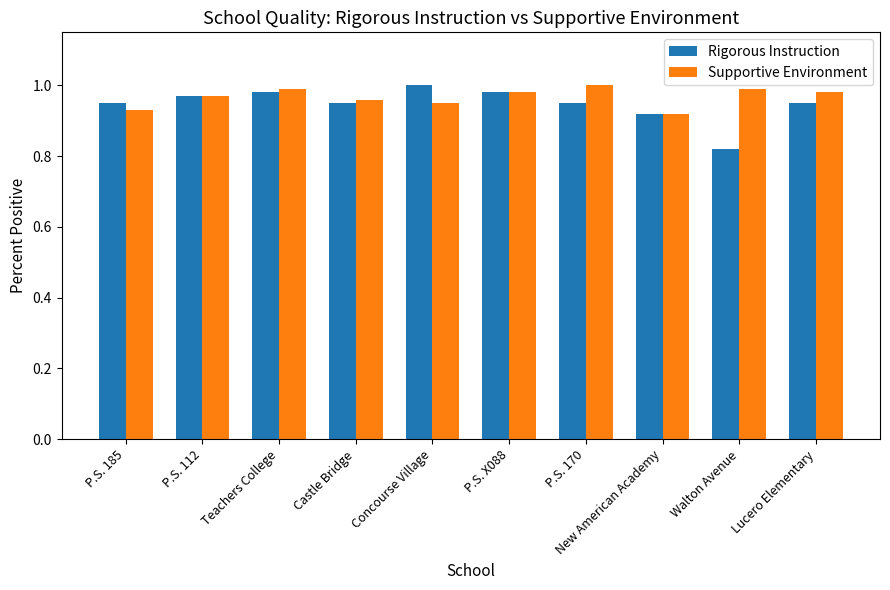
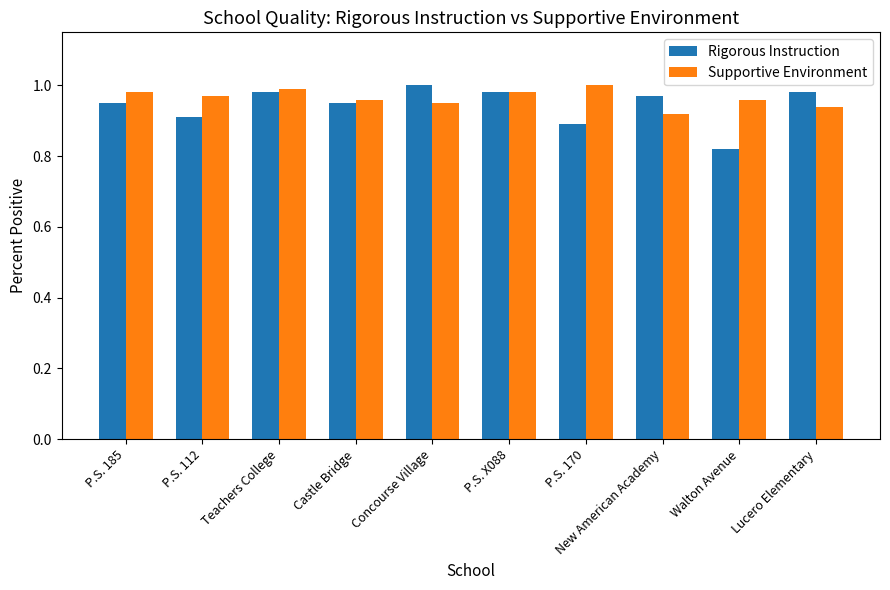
Supportive Environment, P.S. 185: 0.93 -> 0.98
Rigorous Instruction, P.S. 112: 0.97 -> 0.91
Rigorous Instruction, P.S. 170: 0.95 -> 0.89
Rigorous Instruction, New American Academy: 0.92 -> 0.97
Supportive Environment, Walton Avenue: 0.99 -> 0.96
Rigorous Instruction, Lucero Elementary: 0.95 -> 0.98
Supportive Environment, Lucero Elementary: 0.98 -> 0.94
